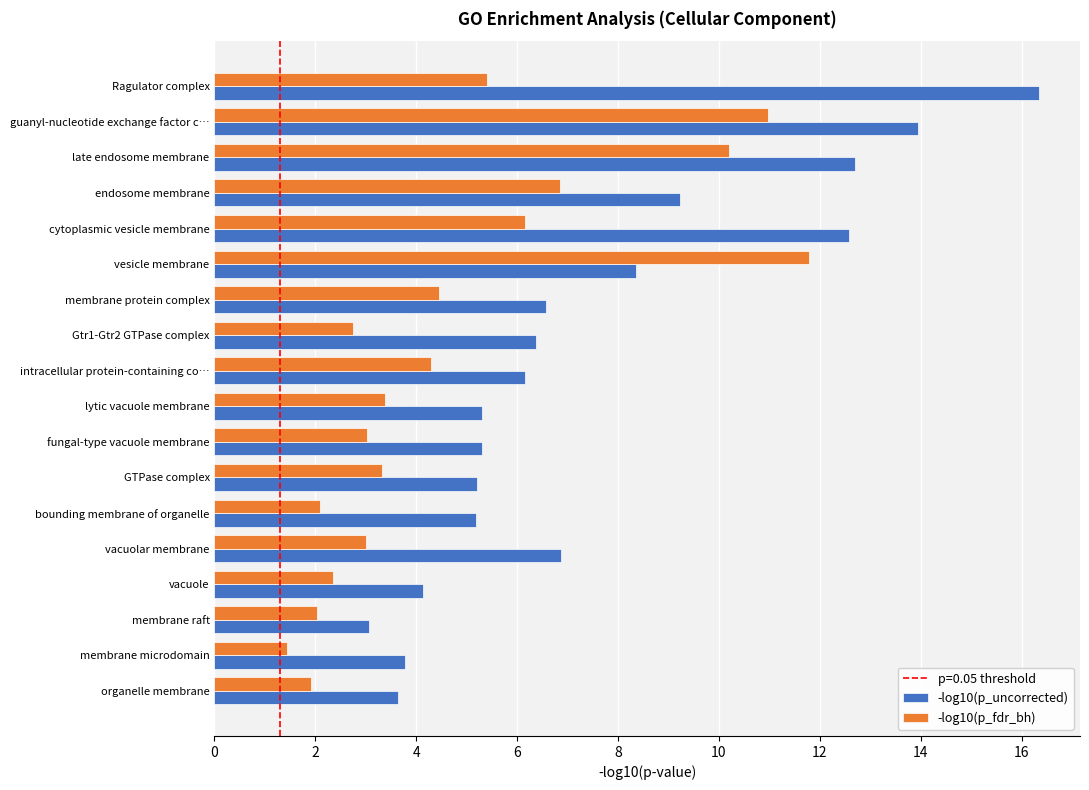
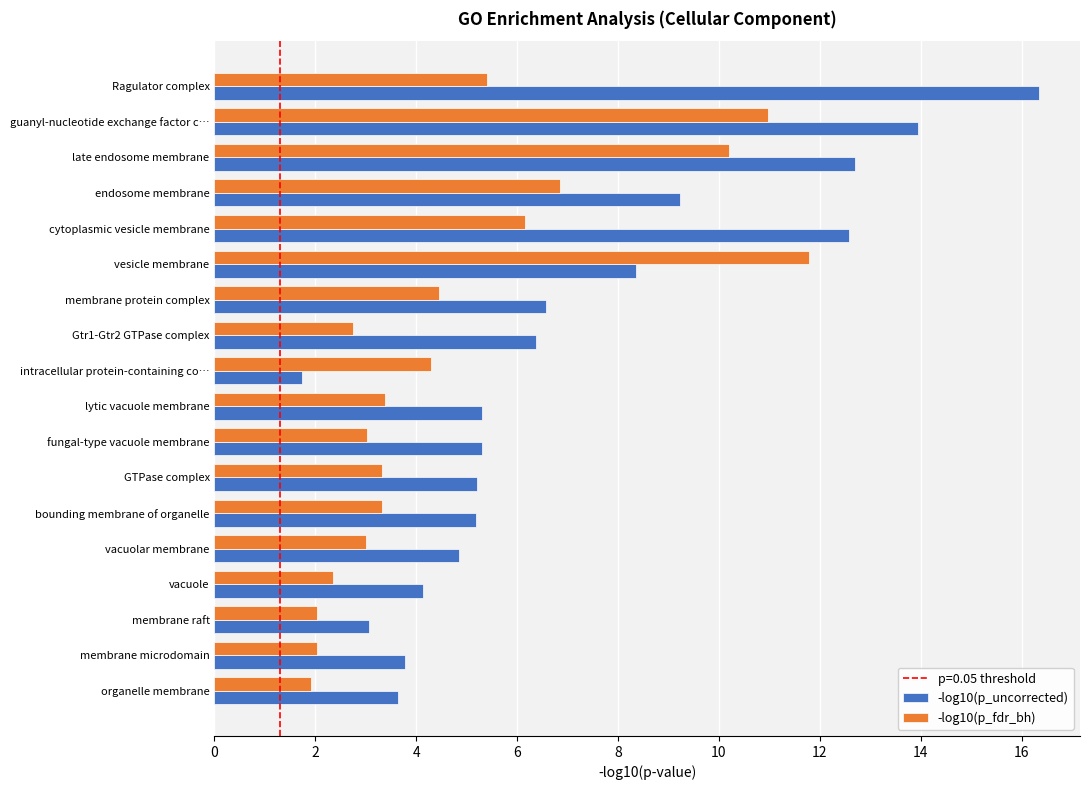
-log10(p_uncorrected), intracellular protein-containing co…: 6.2 -> 1.7
-log10(p_fdr_bh), bounding membrane of organelle: 2.1 -> 3.3
-log10(p_uncorrected), vacuolar membrane: 6.9 -> 4.8
-log10(p_fdr_bh), membrane microdomain: 1.4 -> 2.0
